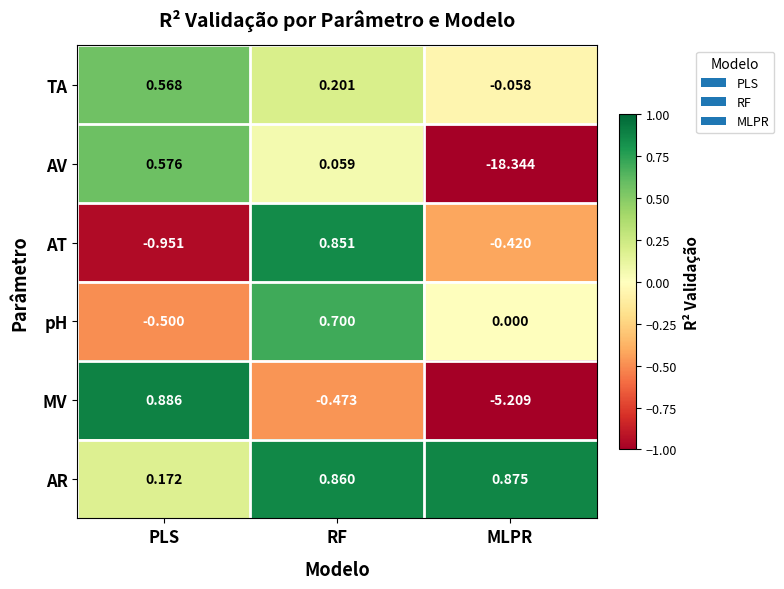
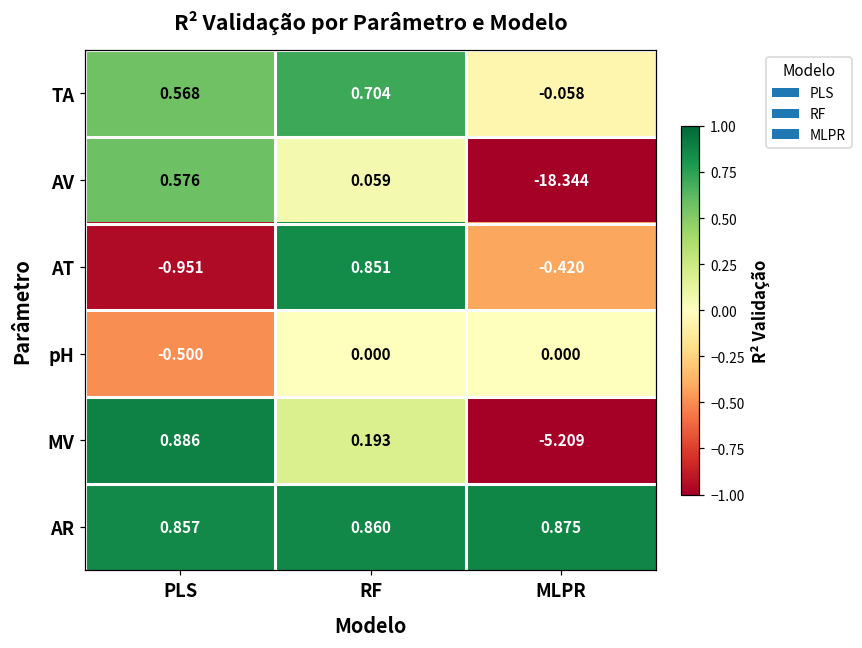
TA, RF: 0.201 -> 0.704
pH, RF: 0.700 -> 0.000
MV, RF: -0.473 -> 0.193
AR, PLS: 0.172 -> 0.857
